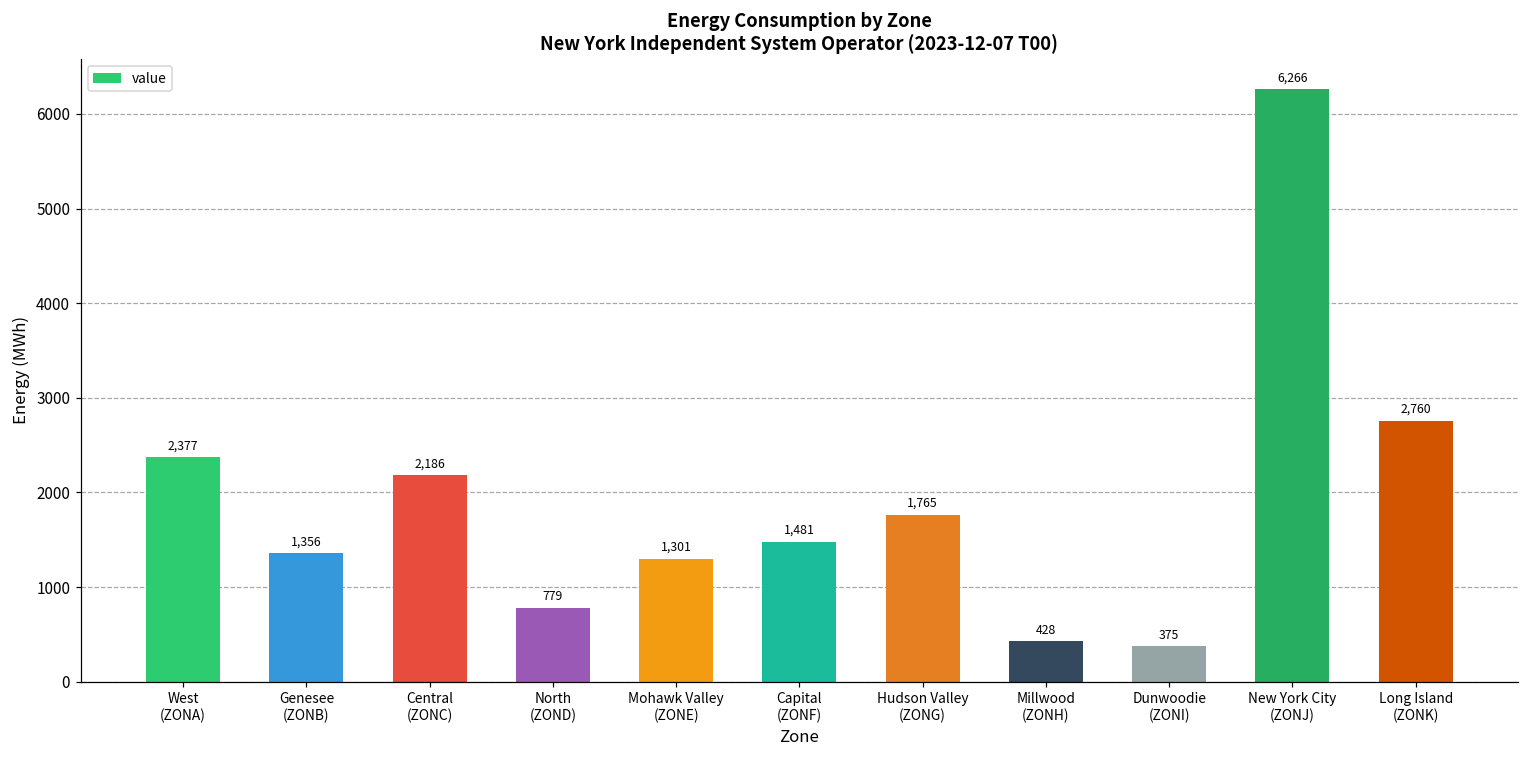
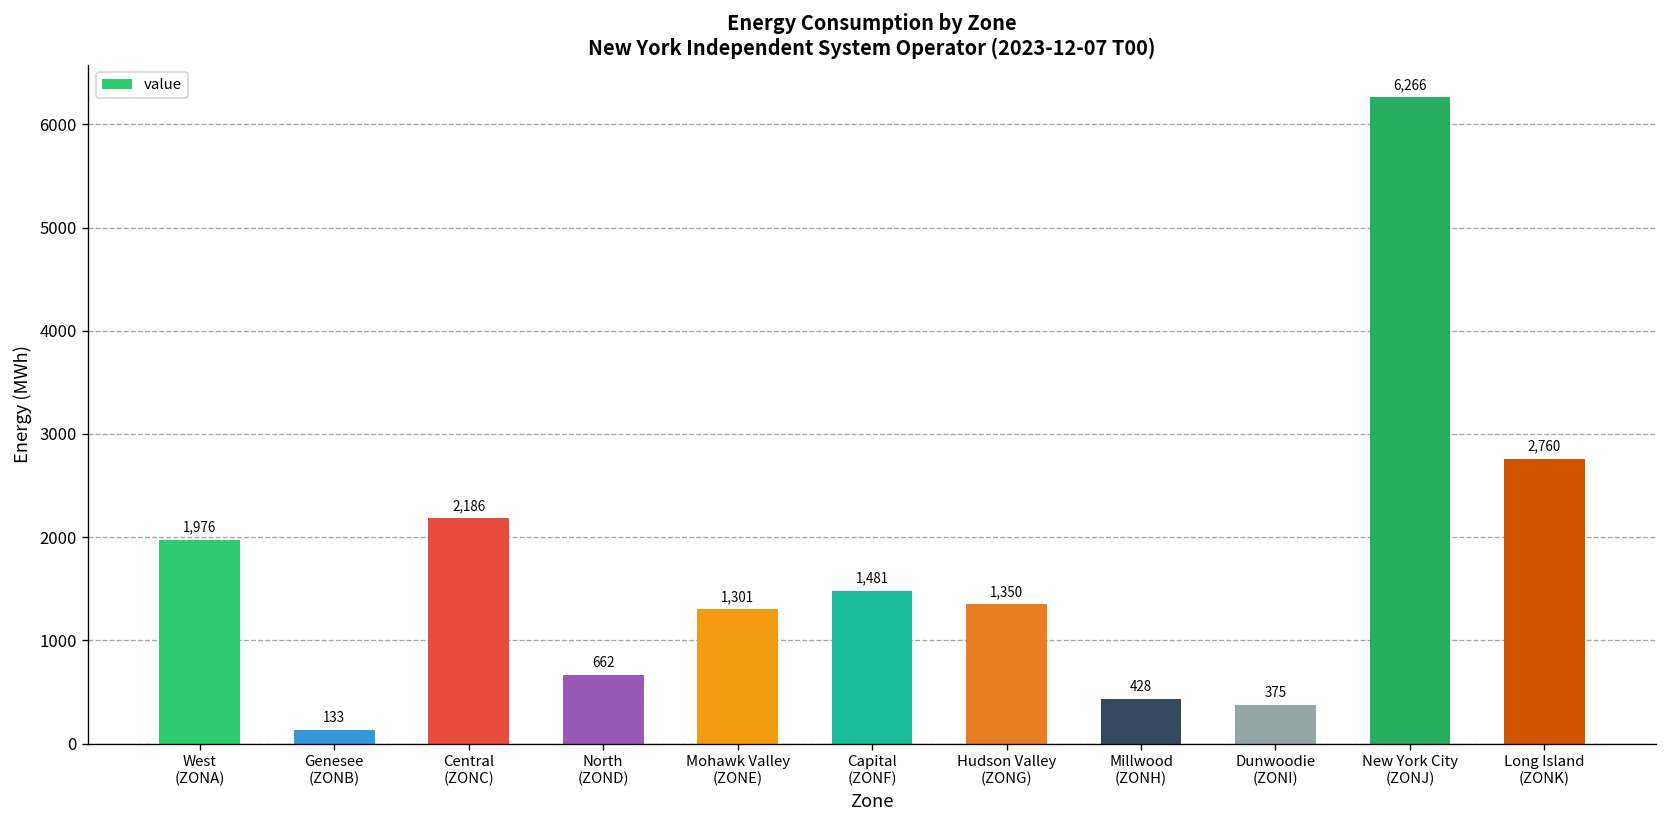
West (ZONA): 2,377 -> 1,976
Genesee (ZONB): 1,356 -> 133
North (ZOND): 779 -> 662
Hudson Valley (ZONG): 1,765 -> 1,350
